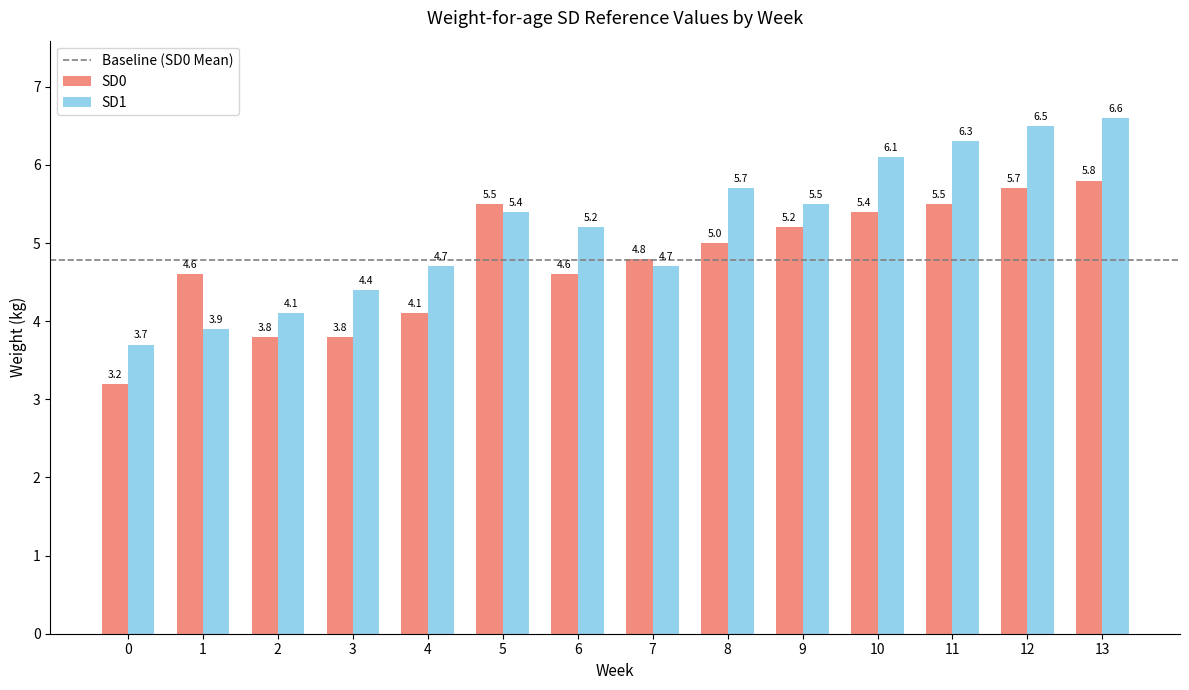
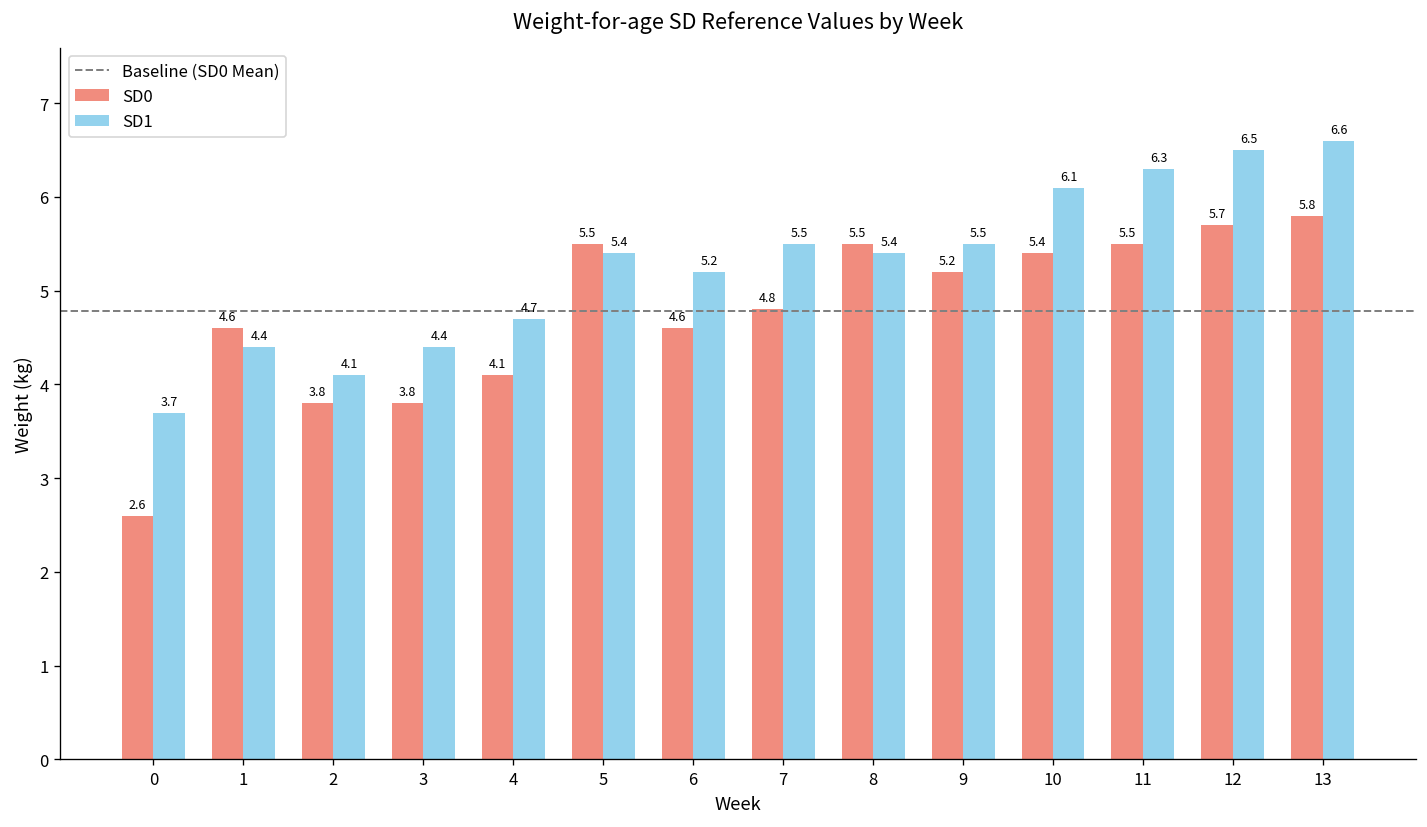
SD0, 0: 3.2 -> 2.6
SD1, 1: 3.9 -> 4.4
SD1, 7: 4.7 -> 5.5
SD0, 8: 5.0 -> 5.5
SD1, 8: 5.7 -> 5.4
